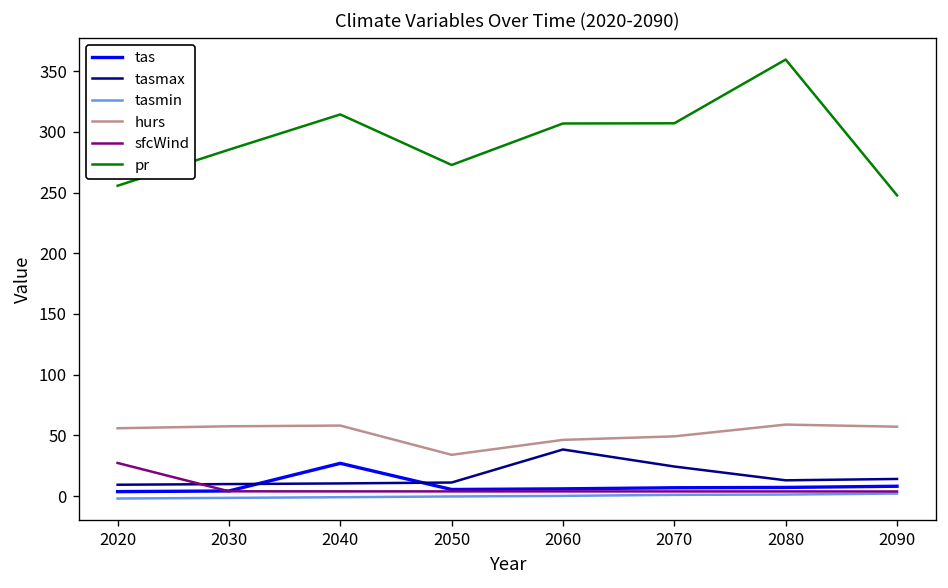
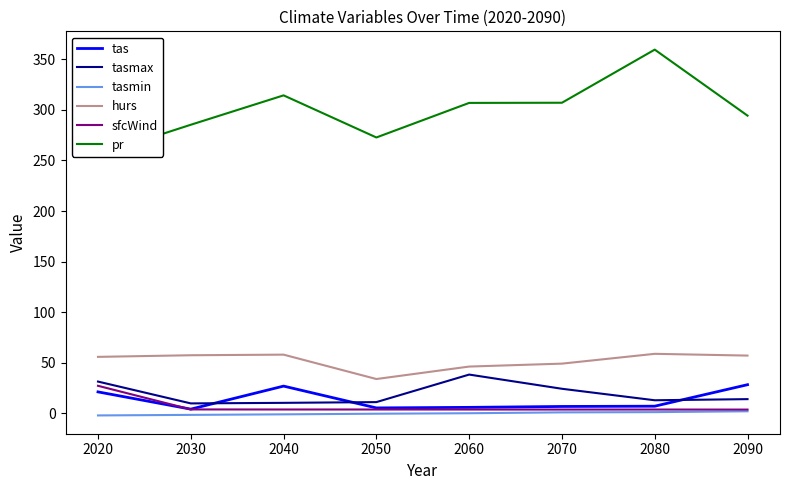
tas, 2020: 4 -> 21
tasmax, 2020: 9 -> 31
tas, 2090: 8 -> 28
pr, 2090: 248 -> 294
